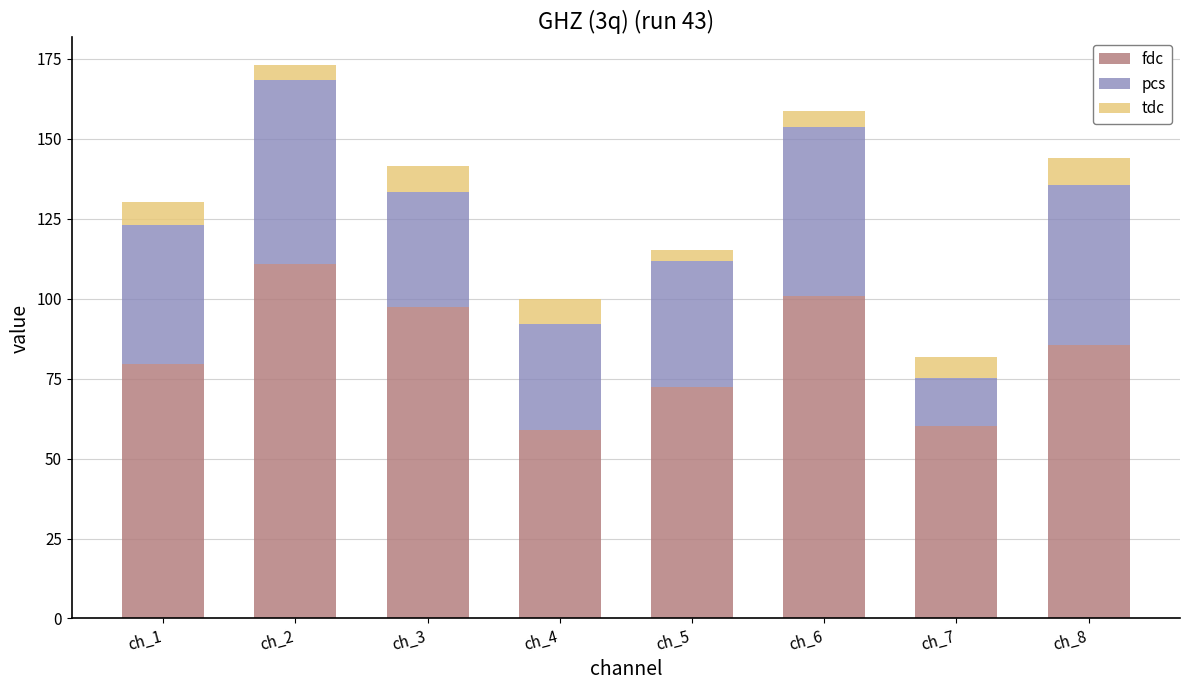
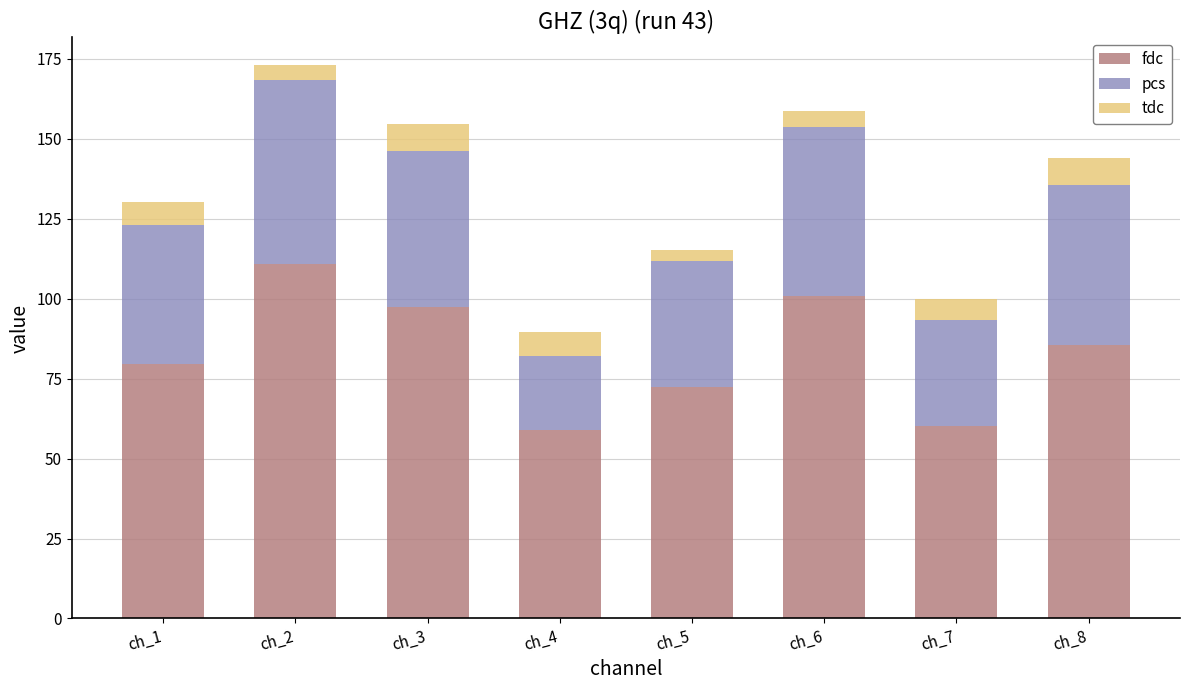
pcs, ch_3: 36 -> 49
pcs, ch_4: 33 -> 23
pcs, ch_7: 15 -> 33
